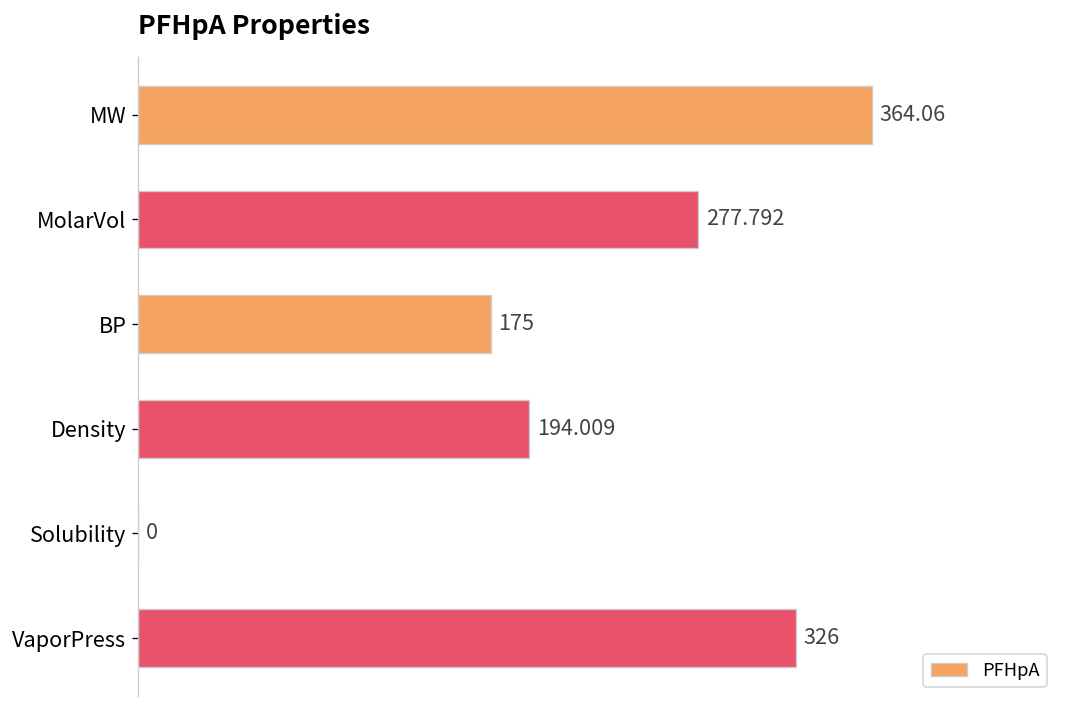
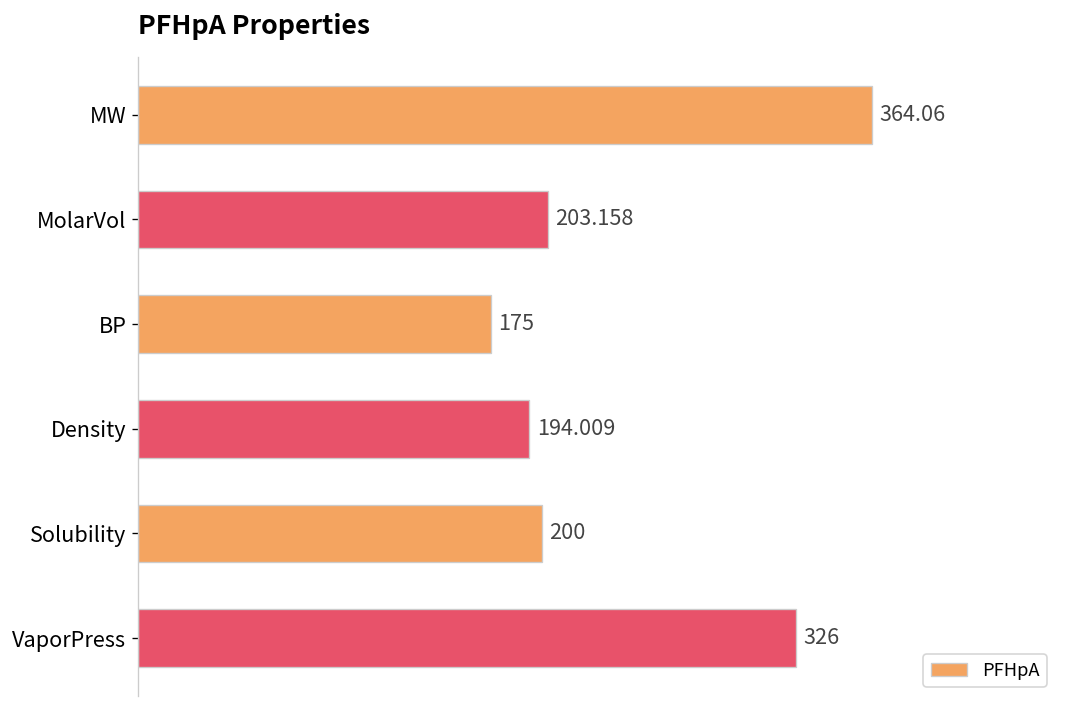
MolarVol: 277.792 -> 203.158
Solubility: 0 -> 200
